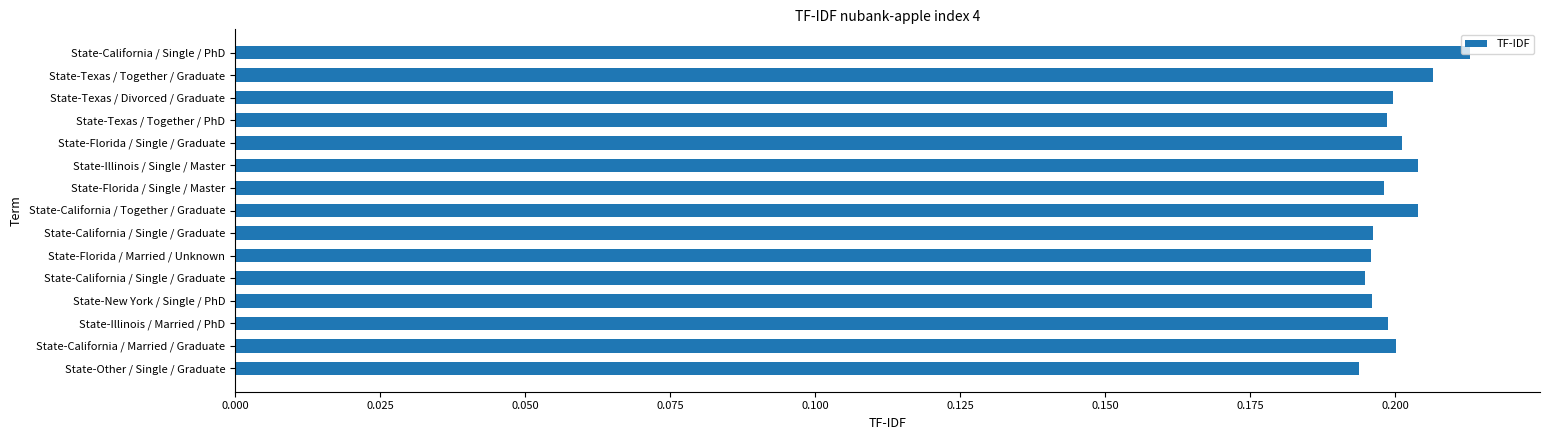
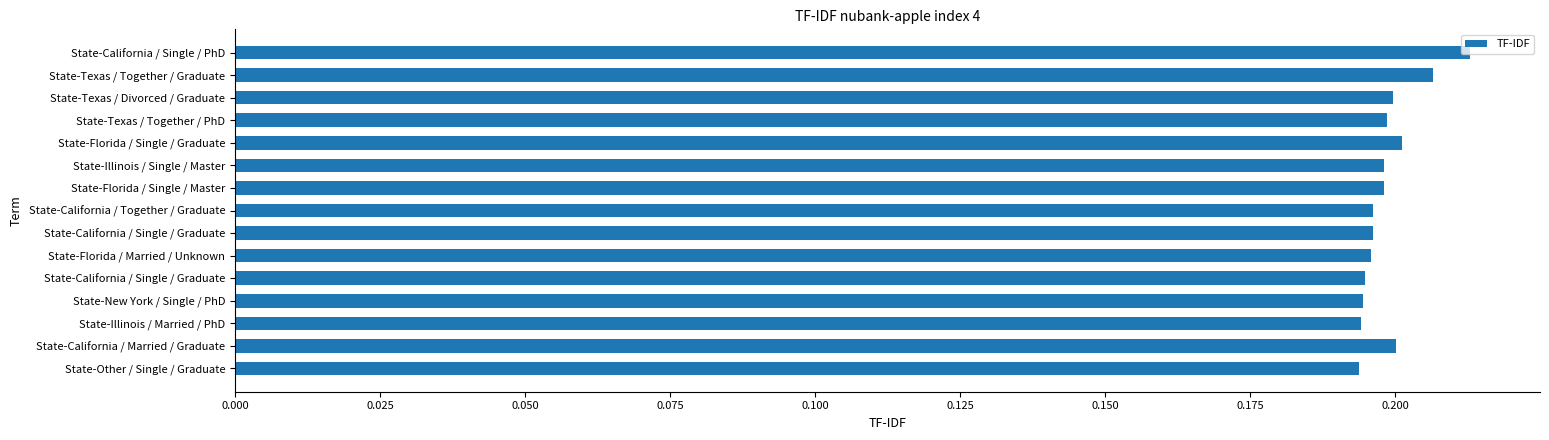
State-Illinois / Single / Master: 0.204 -> 0.198
State-California / Together / Graduate: 0.204 -> 0.196
State-New York / Single / PhD: 0.196 -> 0.194
State-Illinois / Married / PhD: 0.199 -> 0.194
